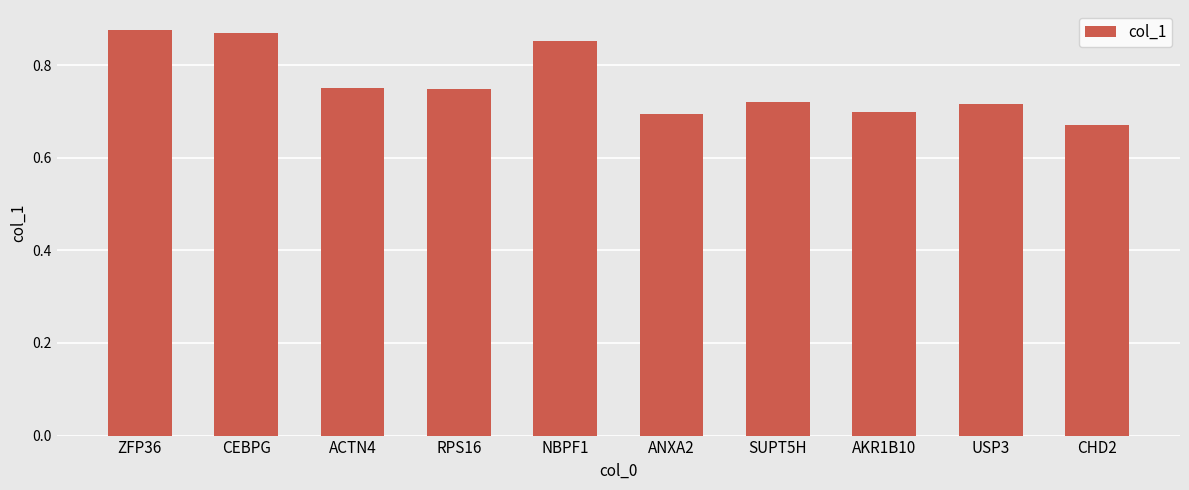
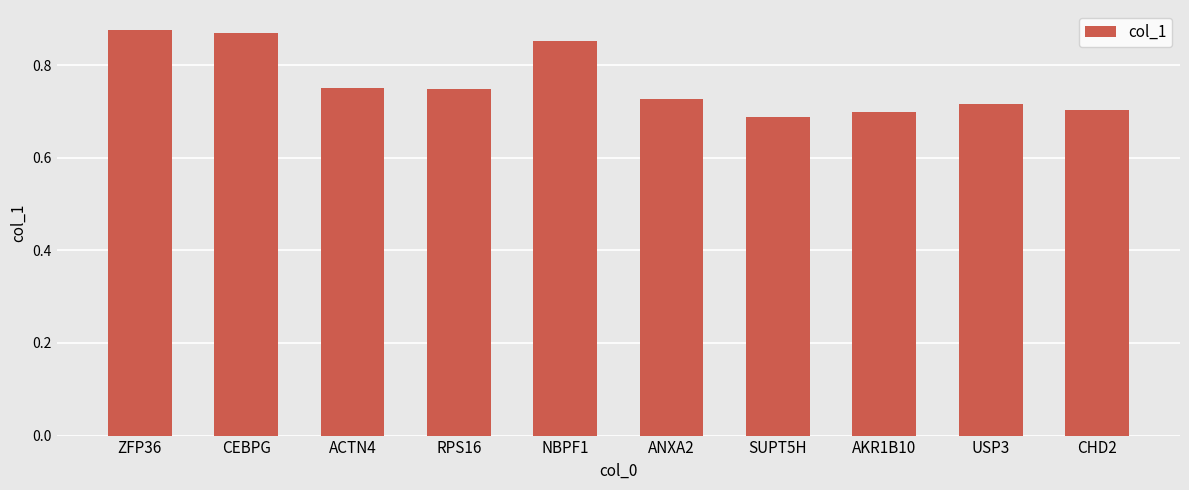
ANXA2: 0.69 -> 0.73
SUPT5H: 0.72 -> 0.69
CHD2: 0.67 -> 0.70
